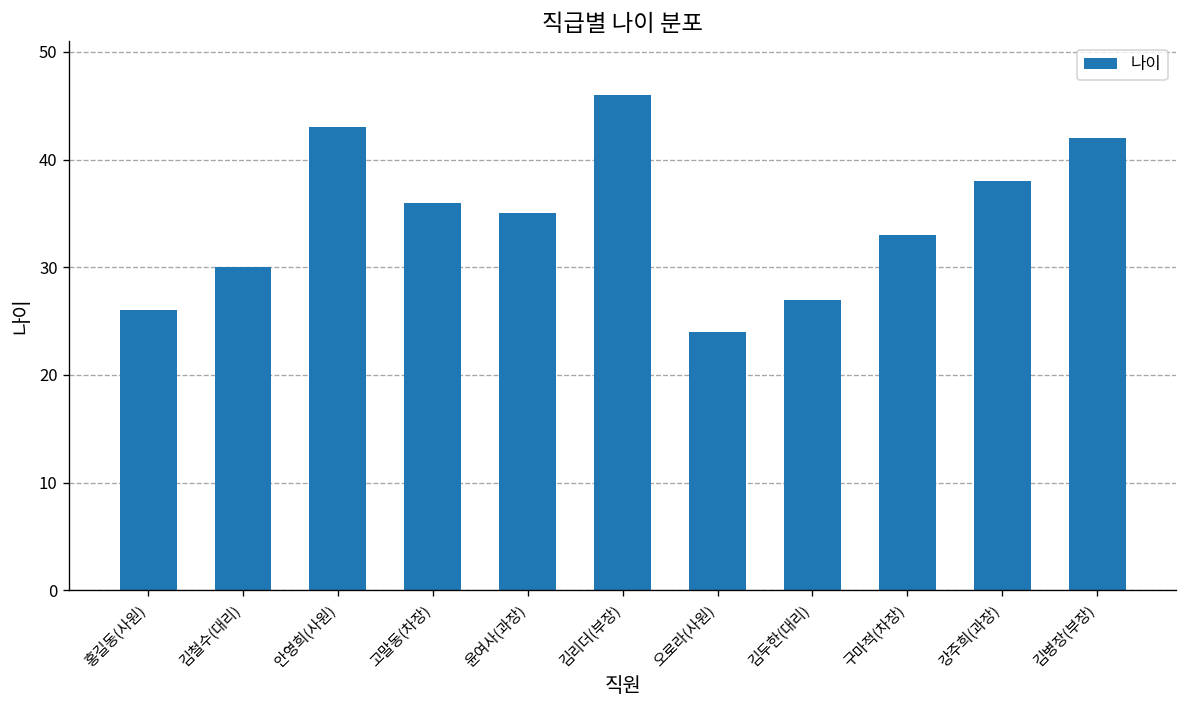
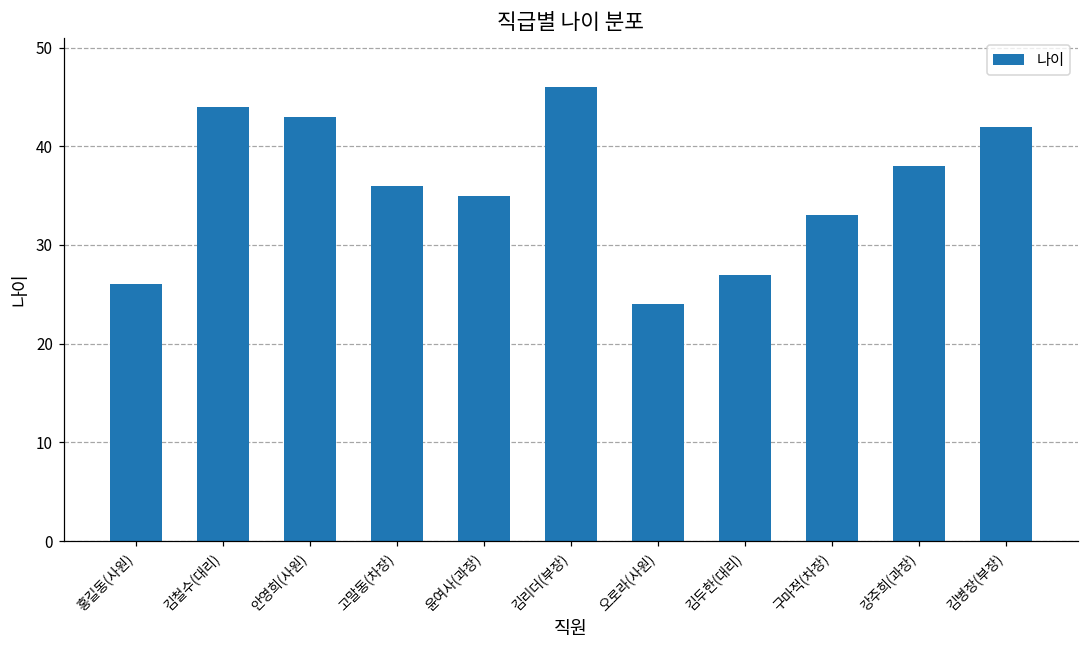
김철수(대리): 30 -> 44
